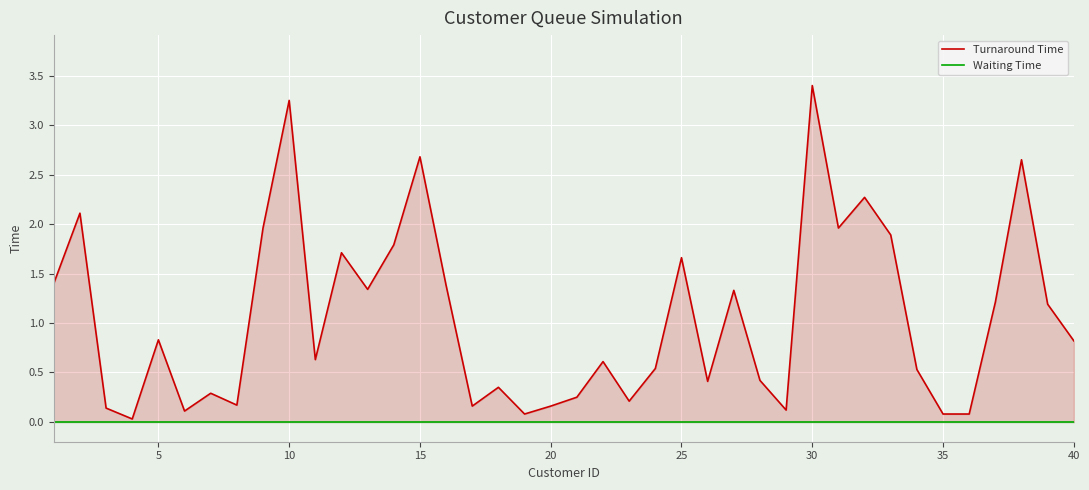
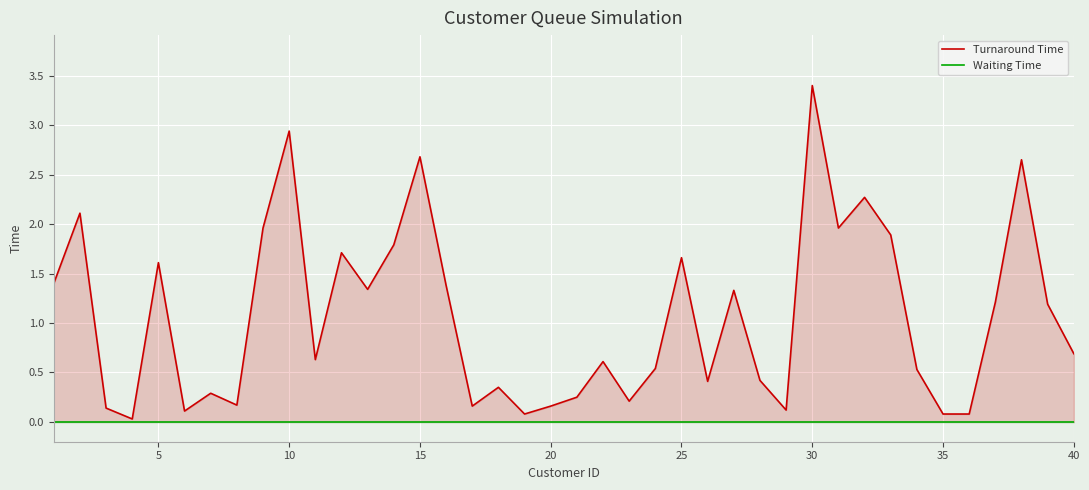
Turnaround Time, 5: 0.8 -> 1.6
Turnaround Time, 10: 3.3 -> 2.9
Turnaround Time, 40: 0.8 -> 0.7
